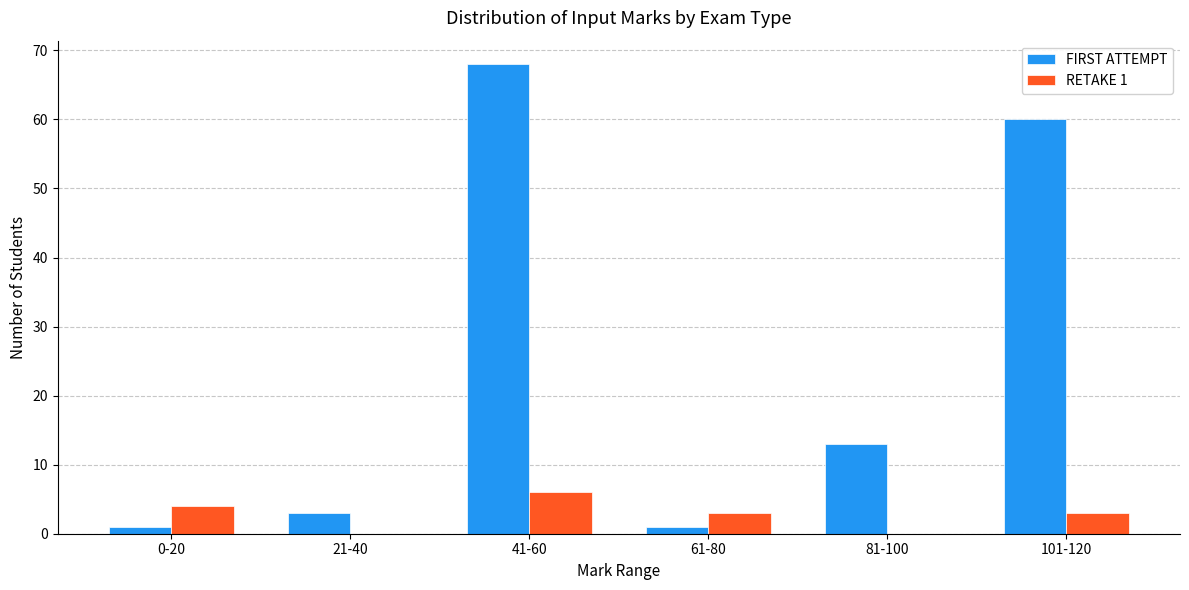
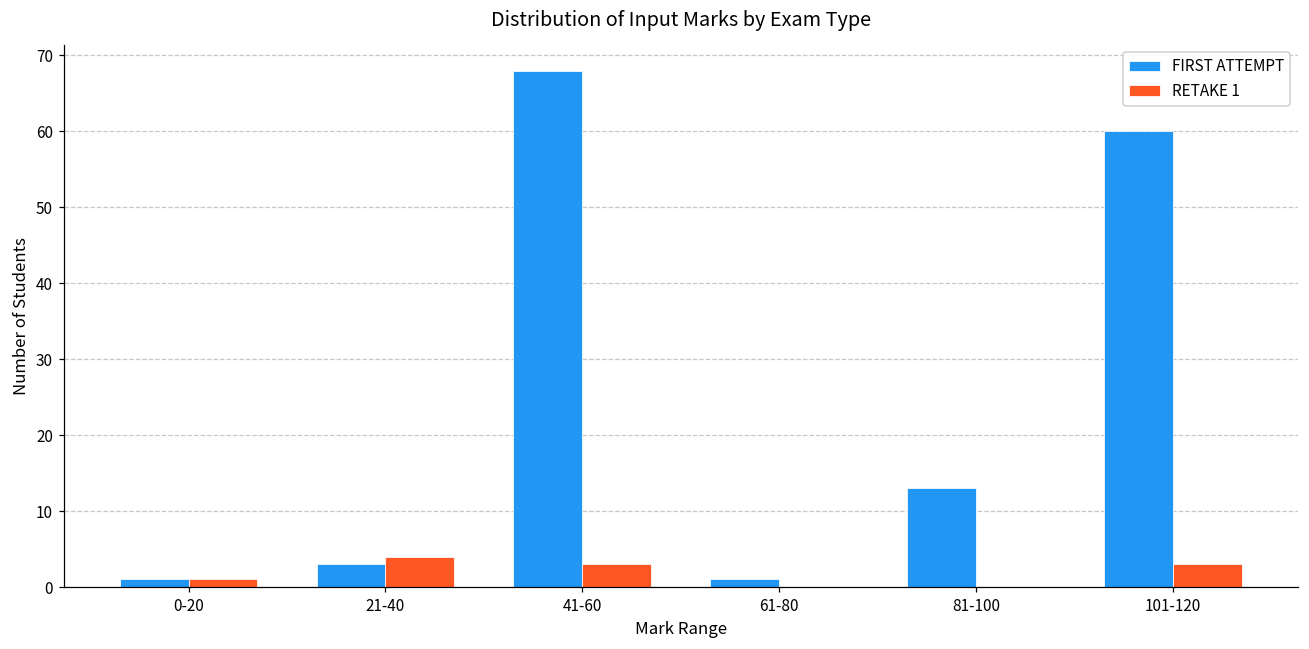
RETAKE 1, 0-20: 4 -> 1
RETAKE 1, 21-40: 0 -> 4
RETAKE 1, 41-60: 6 -> 3
RETAKE 1, 61-80: 3 -> 0
